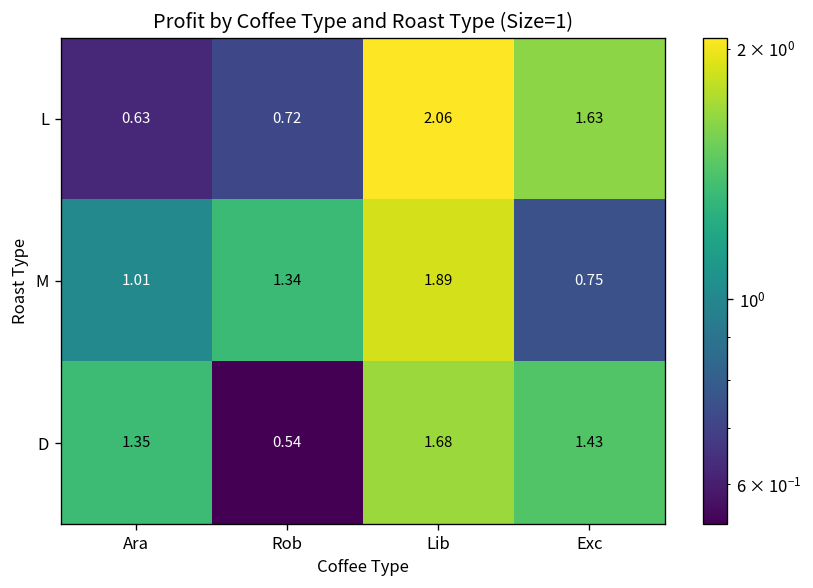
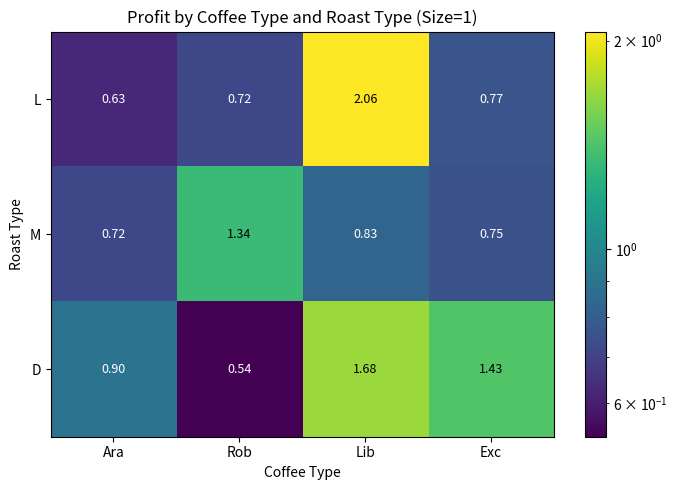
L, Exc: 1.63 -> 0.77
M, Ara: 1.01 -> 0.72
M, Lib: 1.89 -> 0.83
D, Ara: 1.35 -> 0.90
